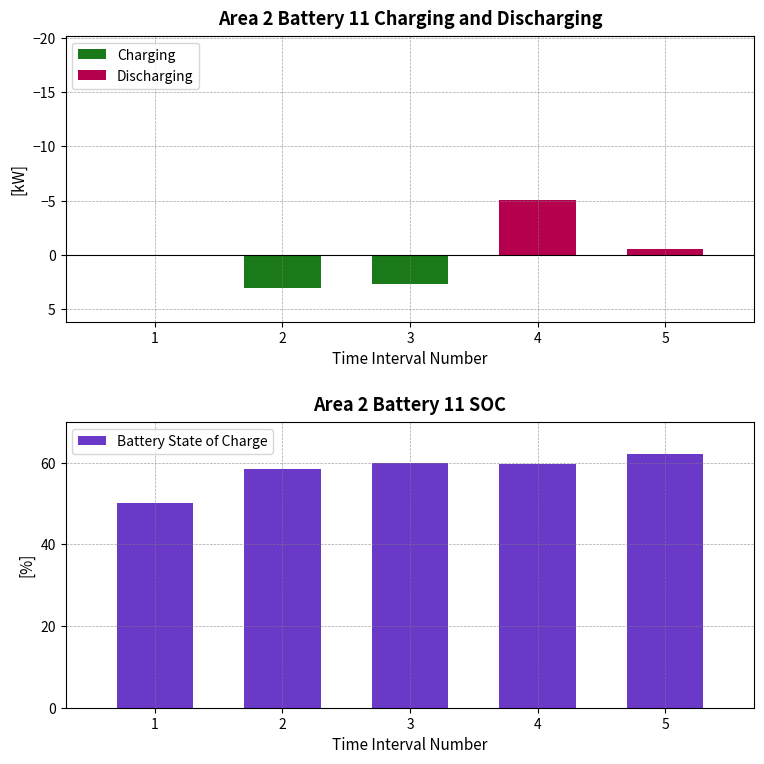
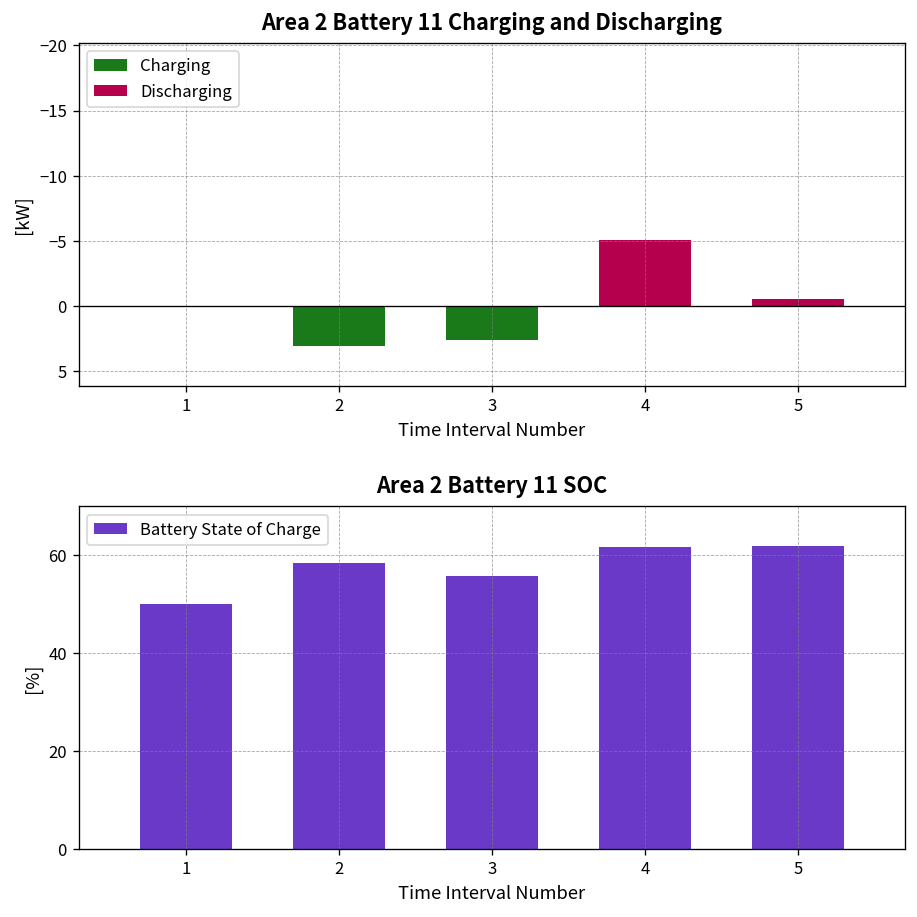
Area 2 Battery 11 SOC, 3: 60 -> 56
Area 2 Battery 11 SOC, 4: 60 -> 62
